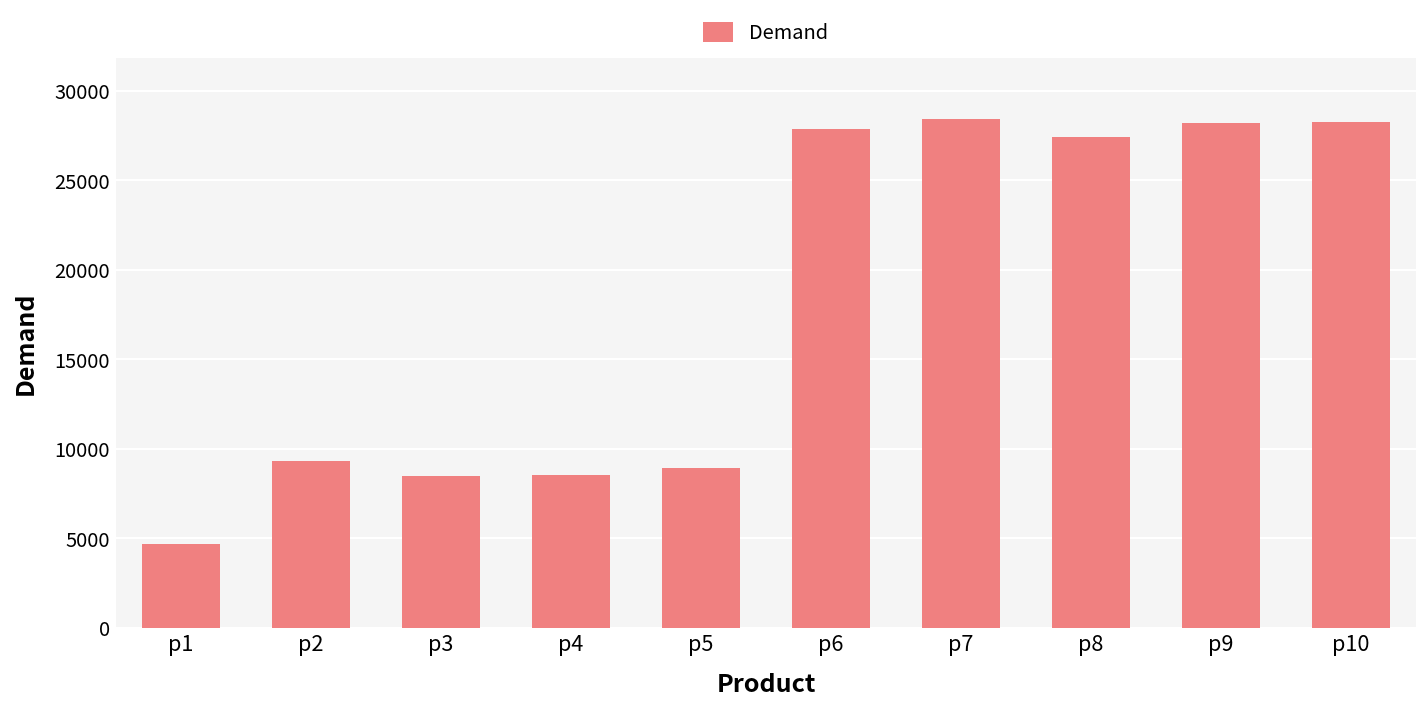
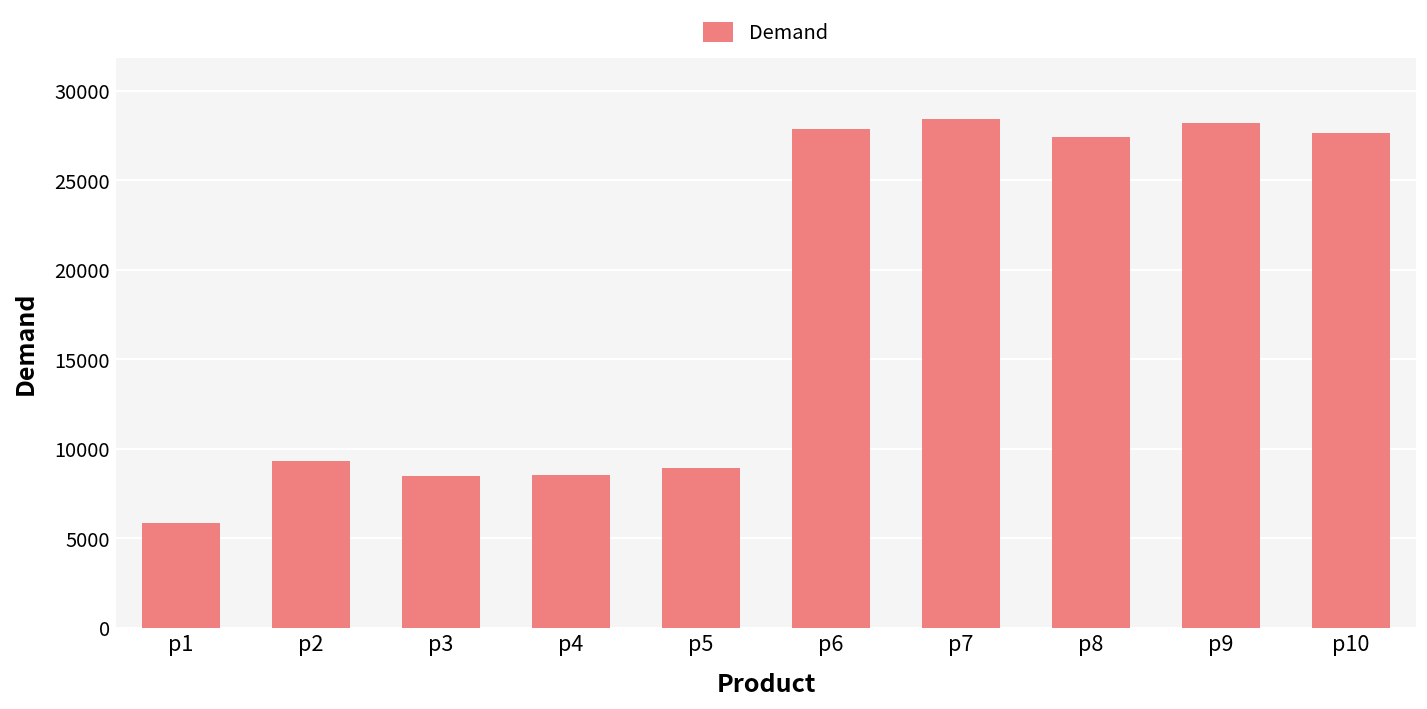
p1: 4700 -> 5800
p10: 28200 -> 27600
